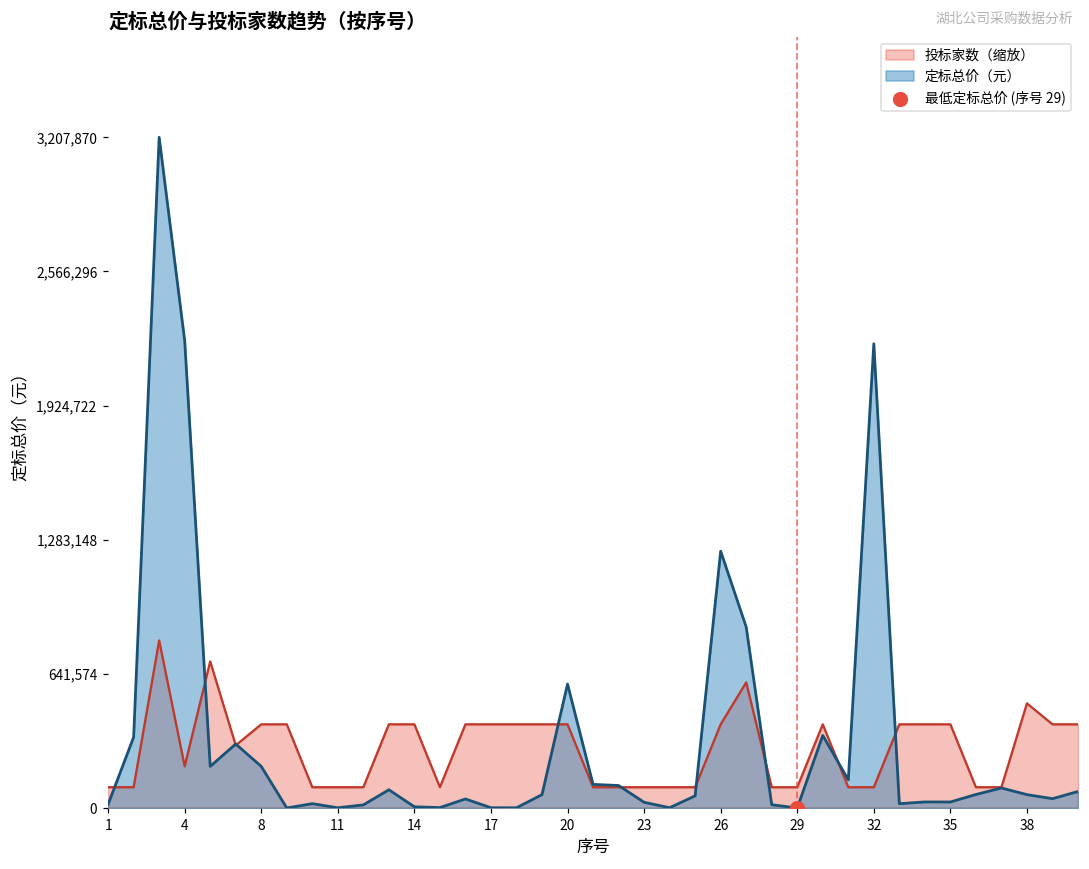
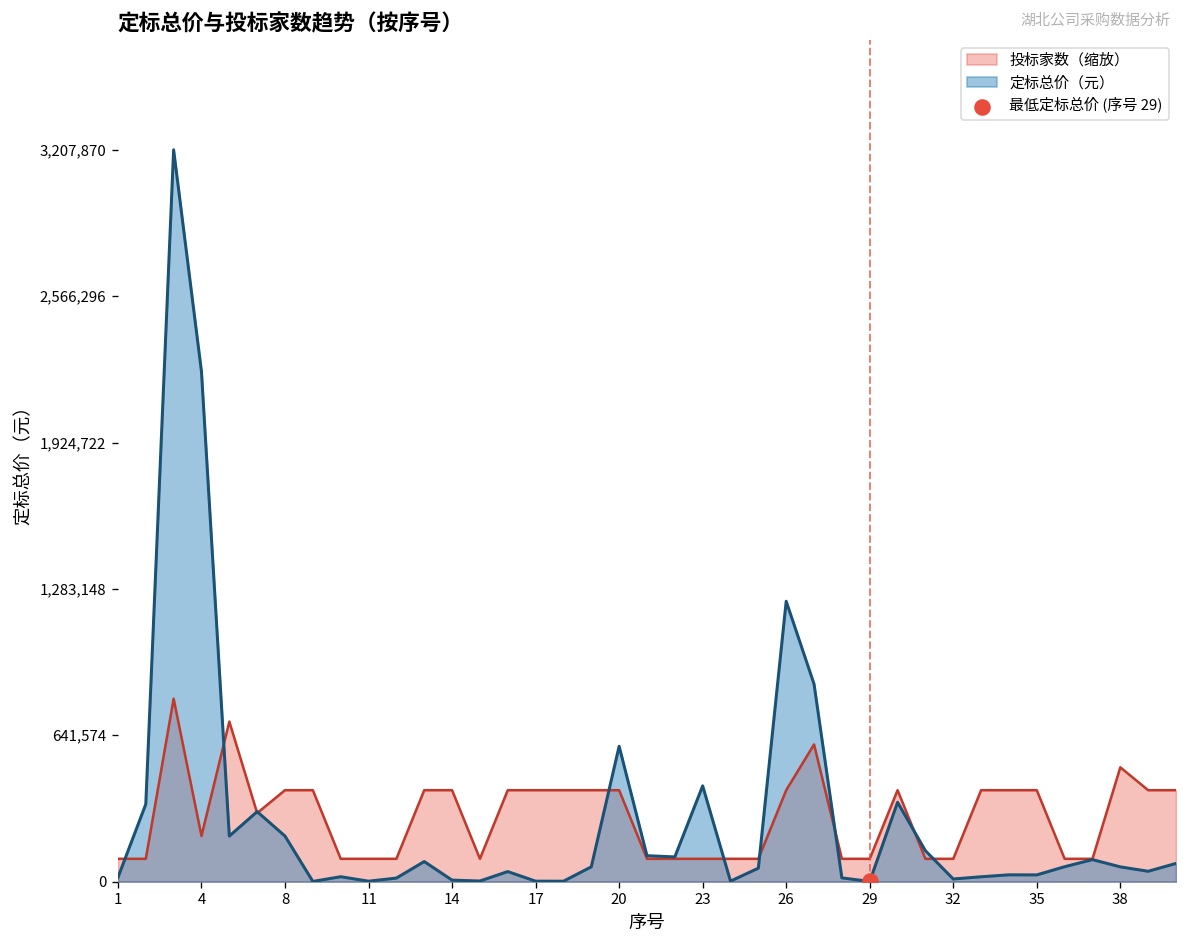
定标总价（元）, 23: 30,000 -> 420,000
定标总价（元）, 32: 2,220,000 -> 10,000
